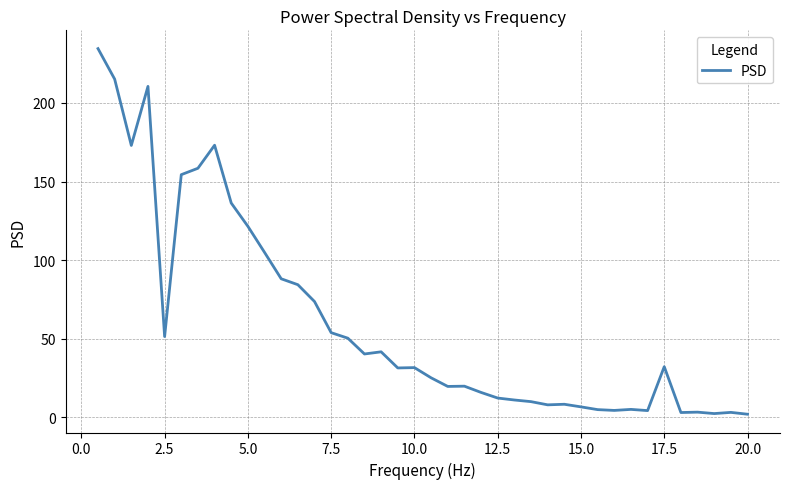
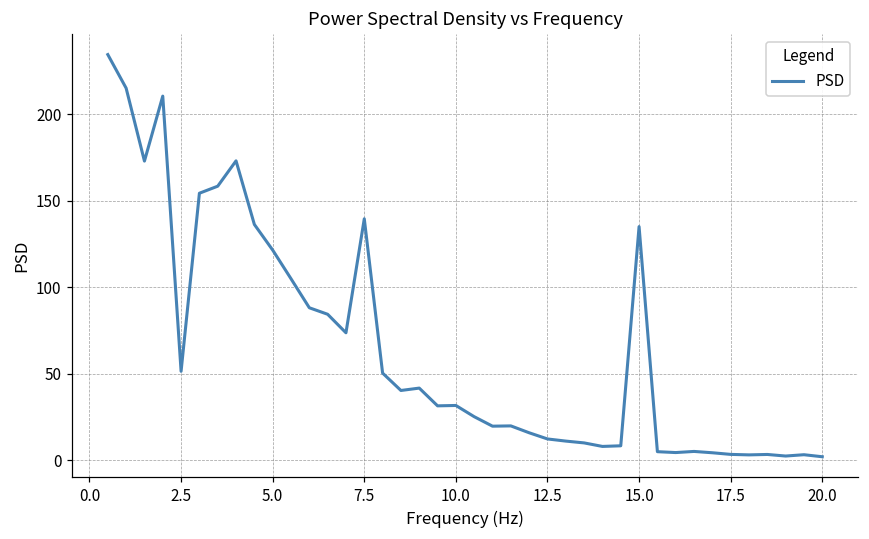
7.5: 54 -> 140
15.0: 7 -> 135
17.5: 32 -> 3
